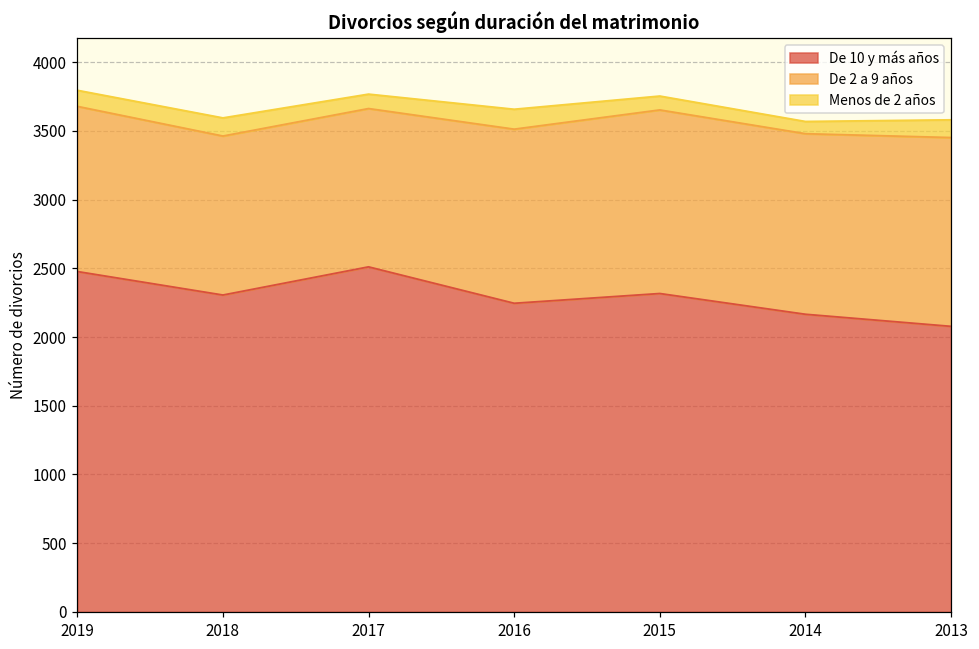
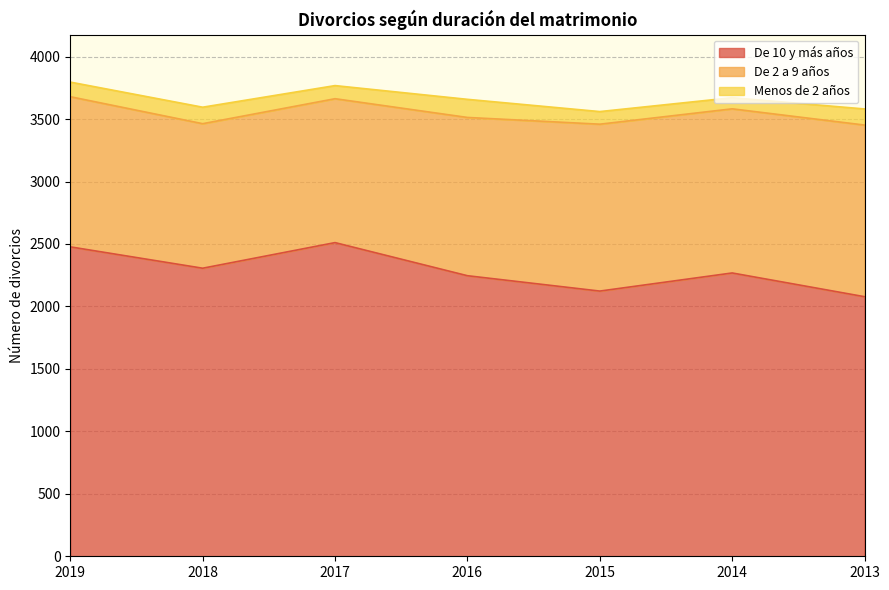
De 10 y más años, 2015: 2320 -> 2120
De 10 y más años, 2014: 2170 -> 2270
